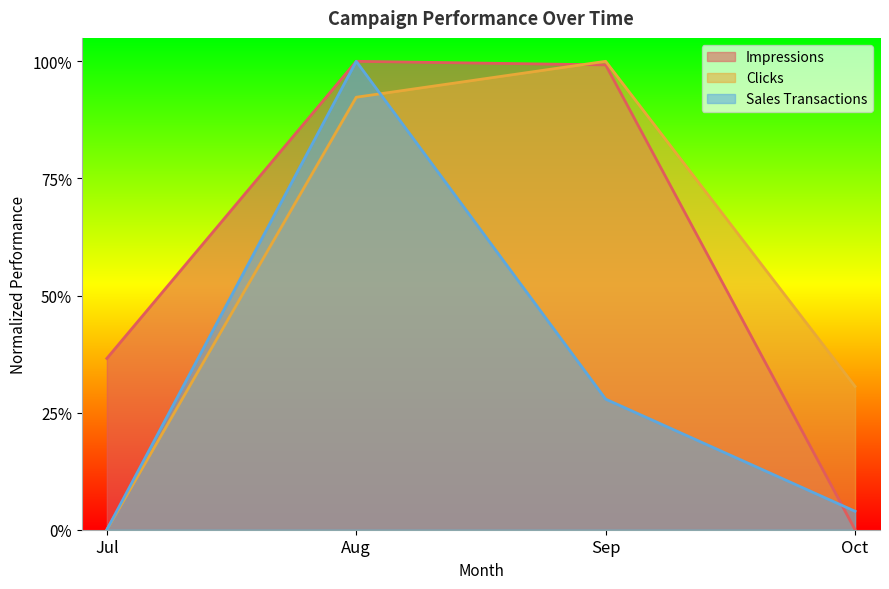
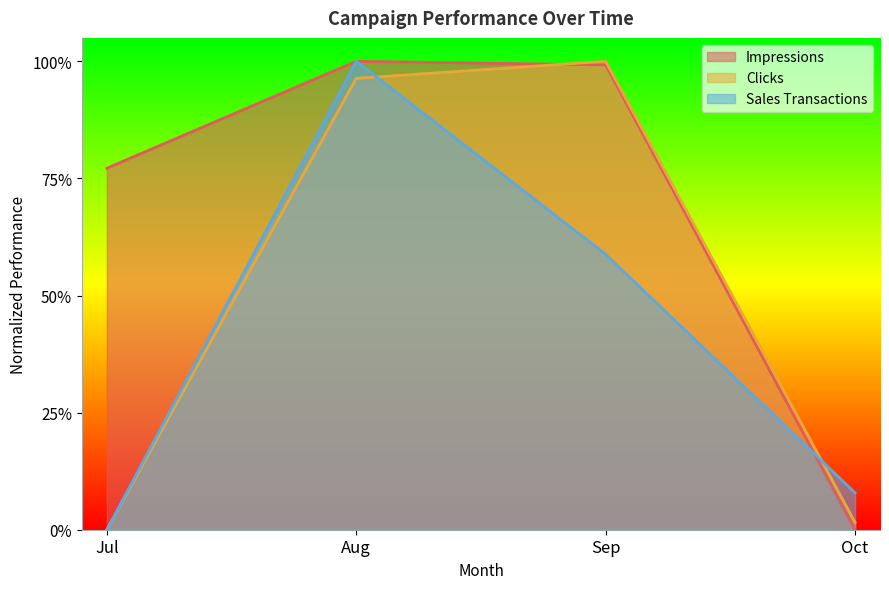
Impressions, Jul: 37% -> 77%
Clicks, Aug: 92% -> 96%
Sales Transactions, Sep: 28% -> 59%
Clicks, Oct: 31% -> 2%
Sales Transactions, Oct: 4% -> 8%
